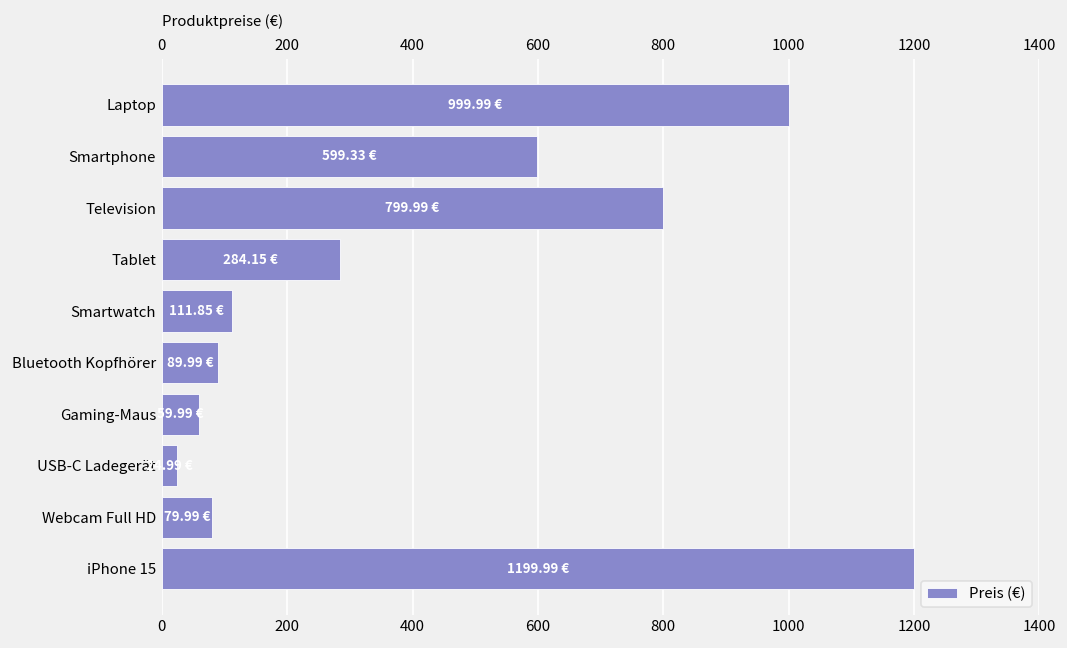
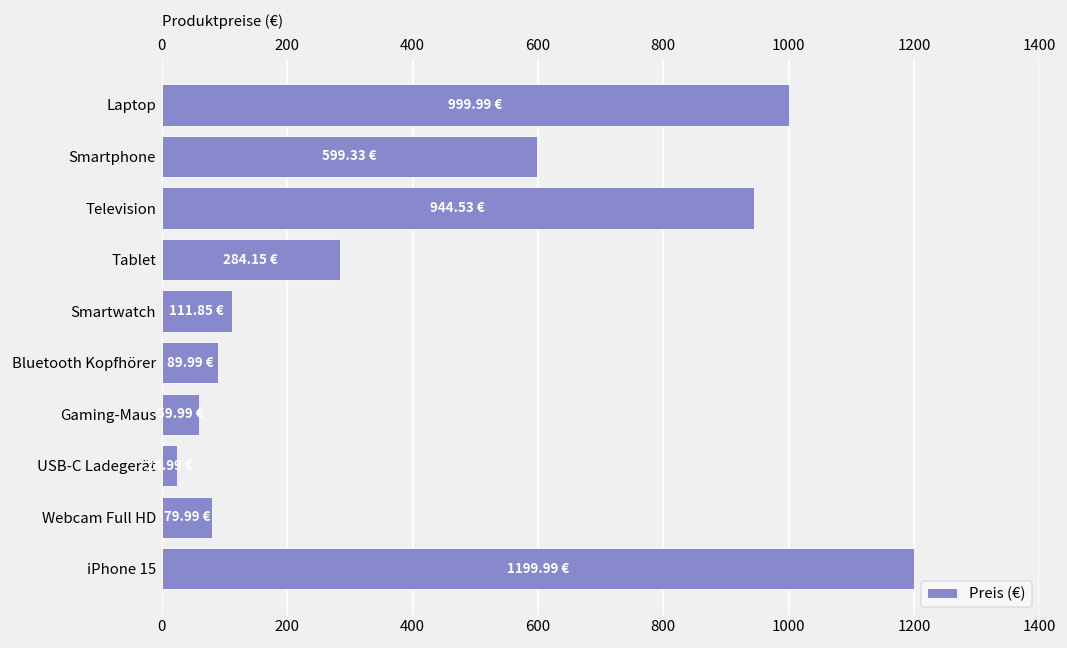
Television: 799.99 -> 944.53
